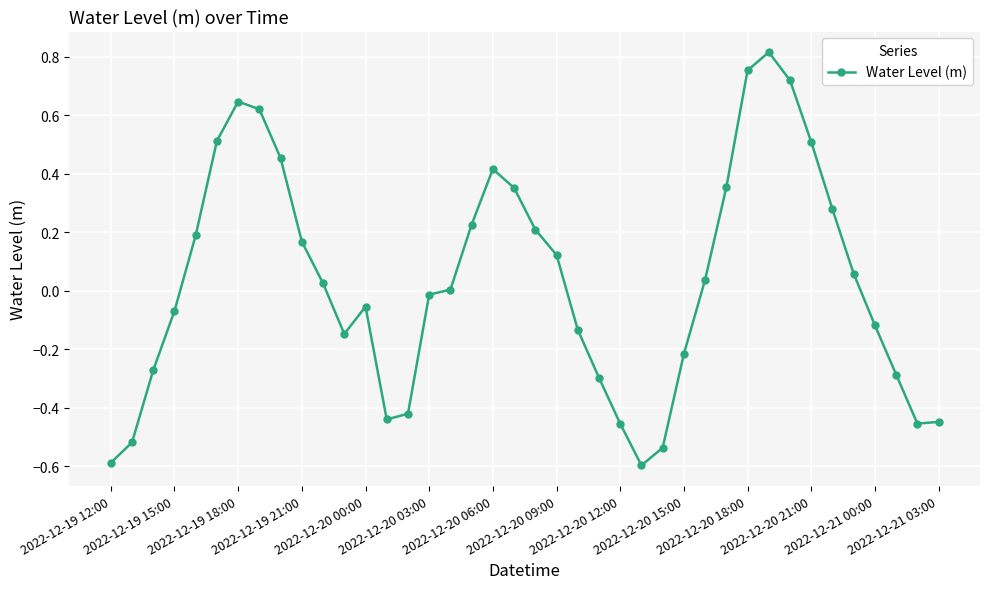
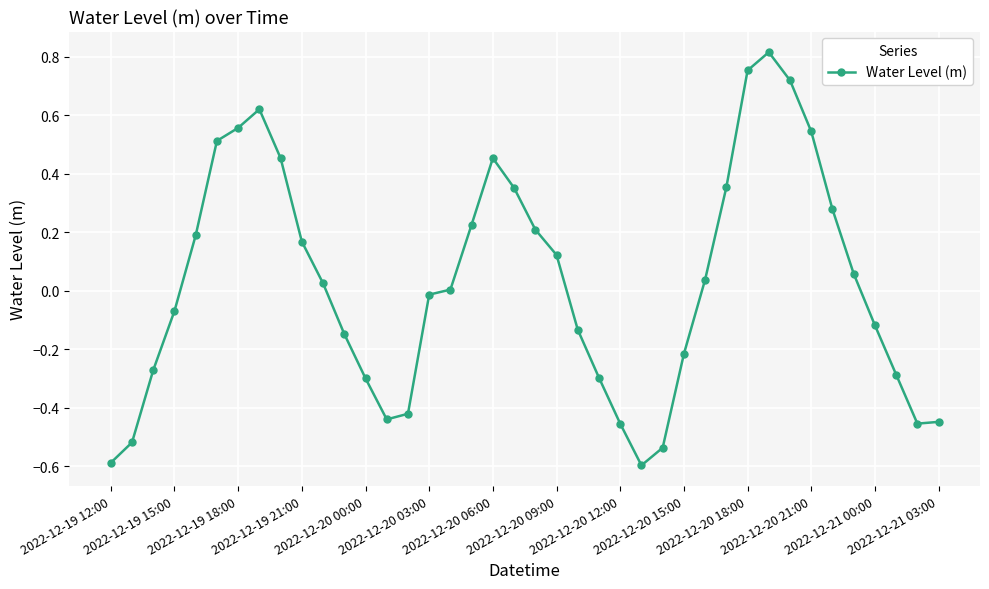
2022-12-19 18:00: 0.65 -> 0.56
2022-12-20 00:00: -0.06 -> -0.30
2022-12-20 06:00: 0.42 -> 0.45
2022-12-20 21:00: 0.51 -> 0.54
